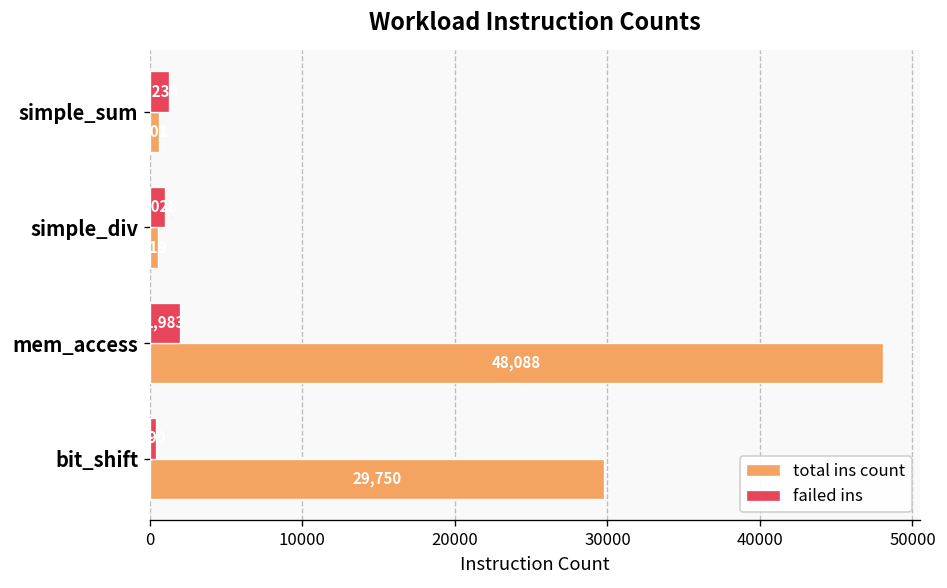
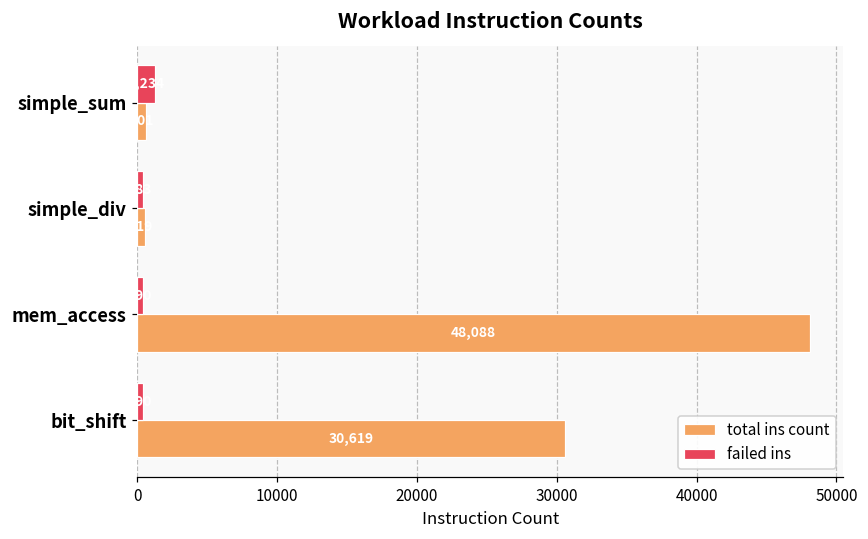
failed ins, simple_div: 1000 -> 400
failed ins, mem_access: 2000 -> 400
total ins count, bit_shift: 29,750 -> 30,619
